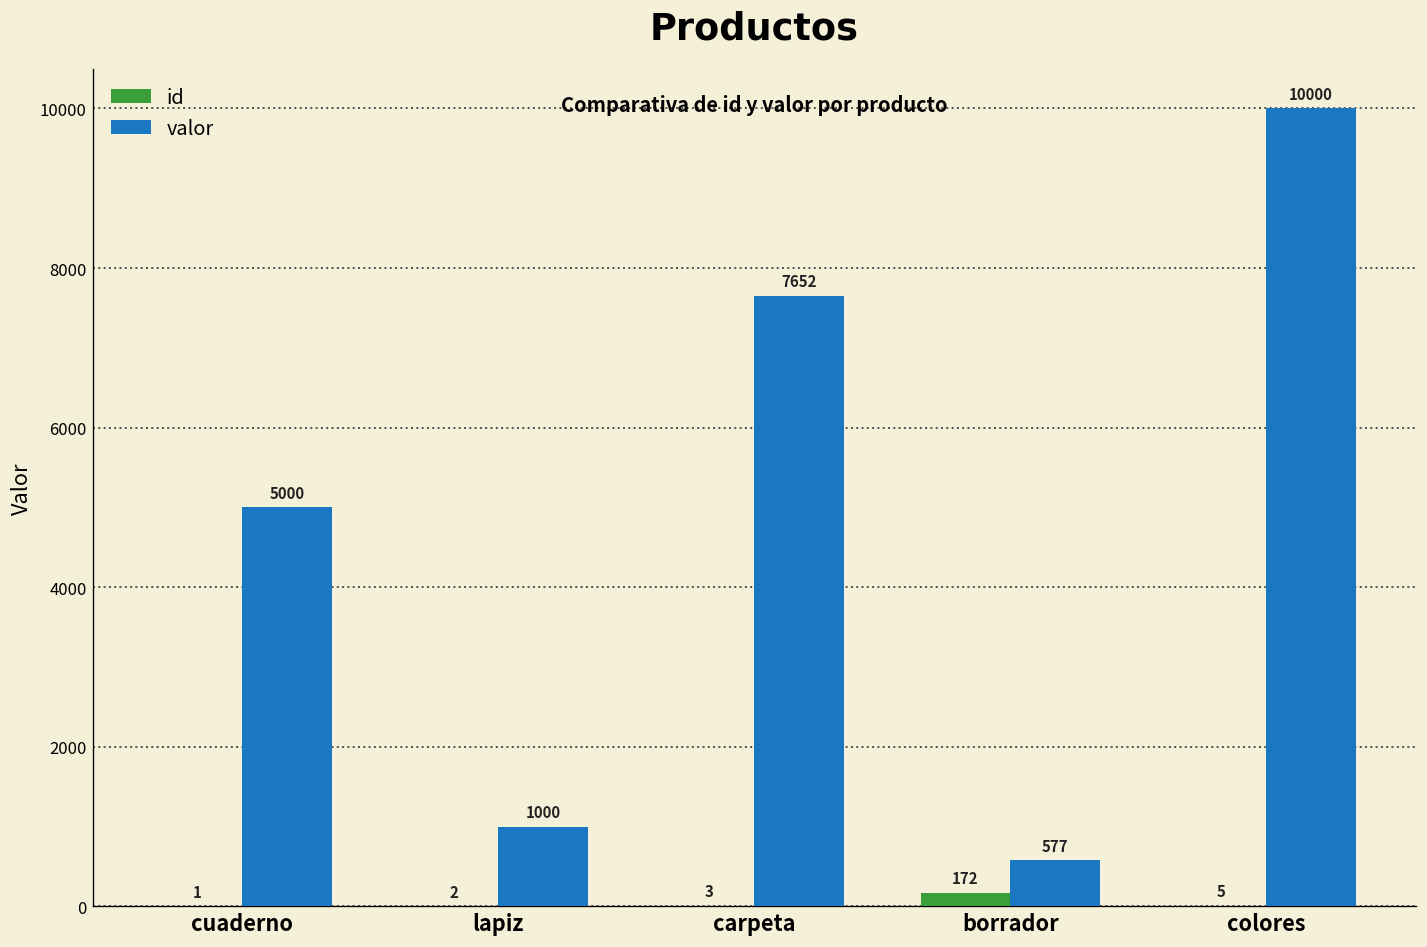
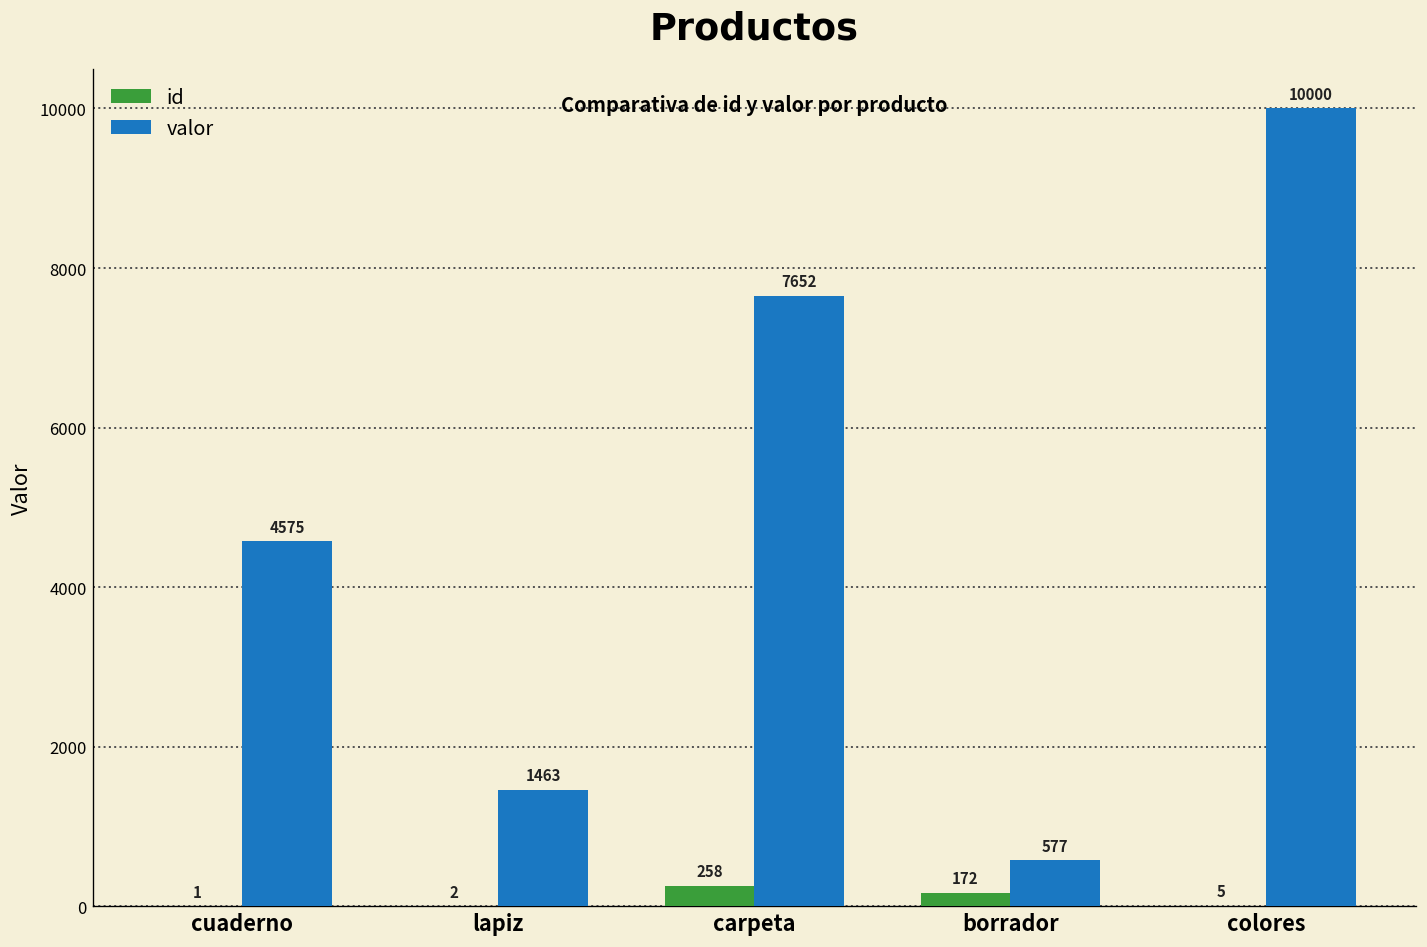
valor, cuaderno: 5000 -> 4575
valor, lapiz: 1000 -> 1463
id, carpeta: 3 -> 258
